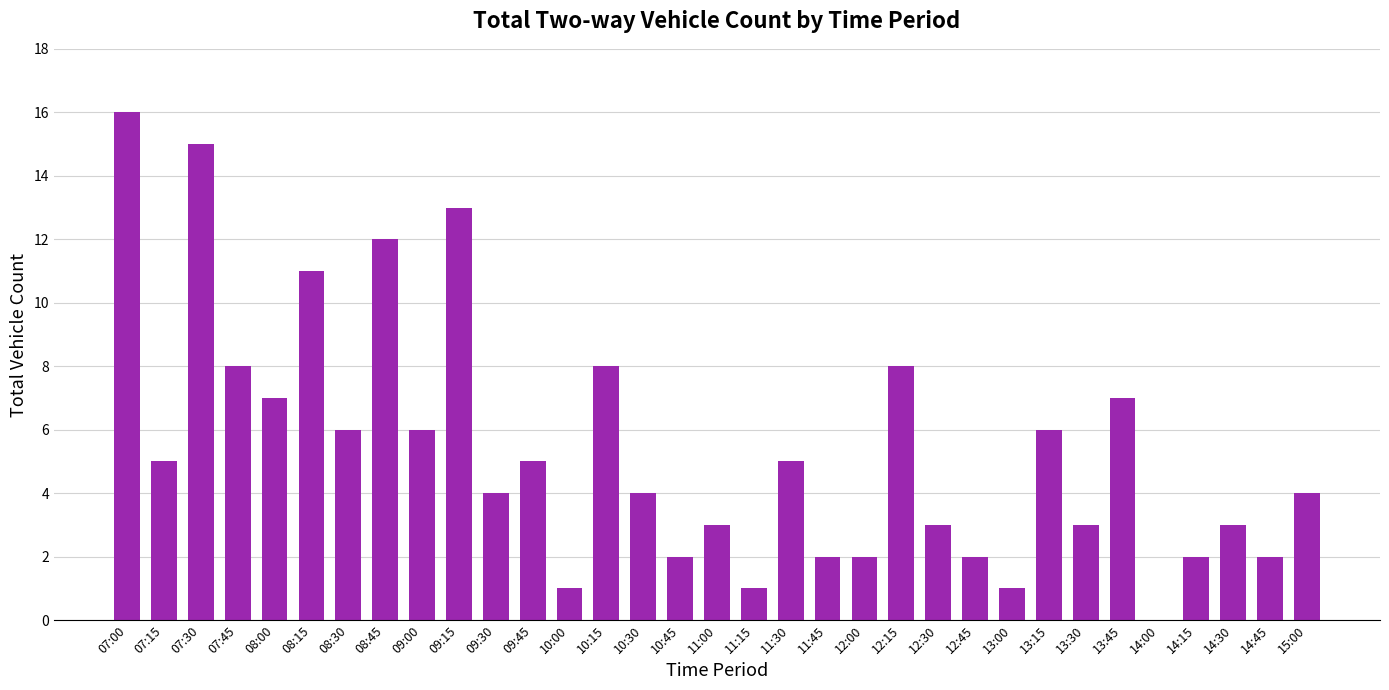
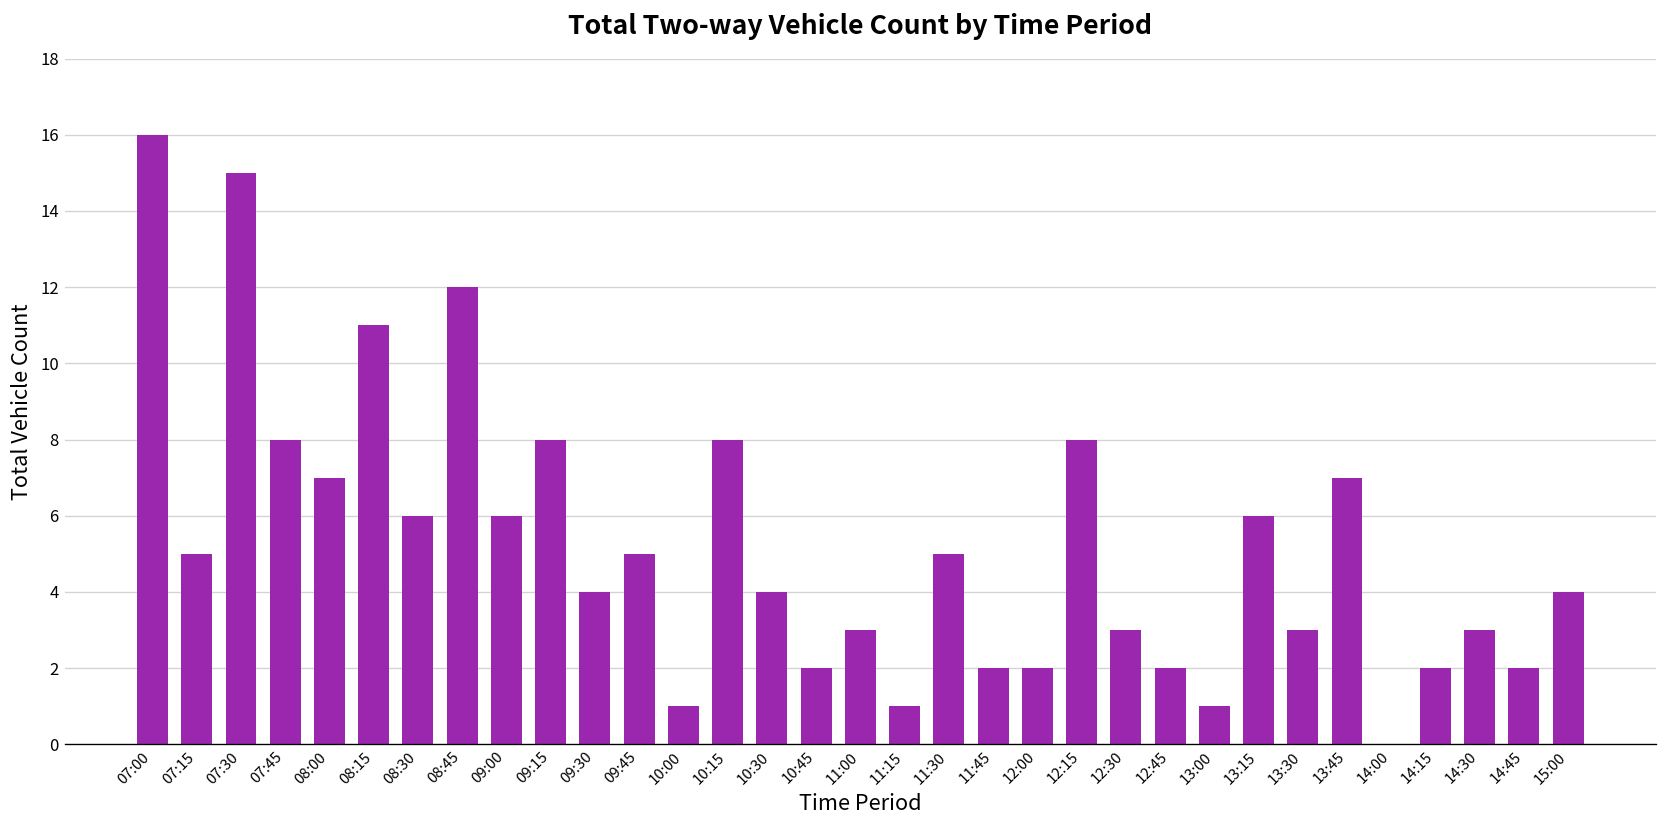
09:15: 13 -> 8
